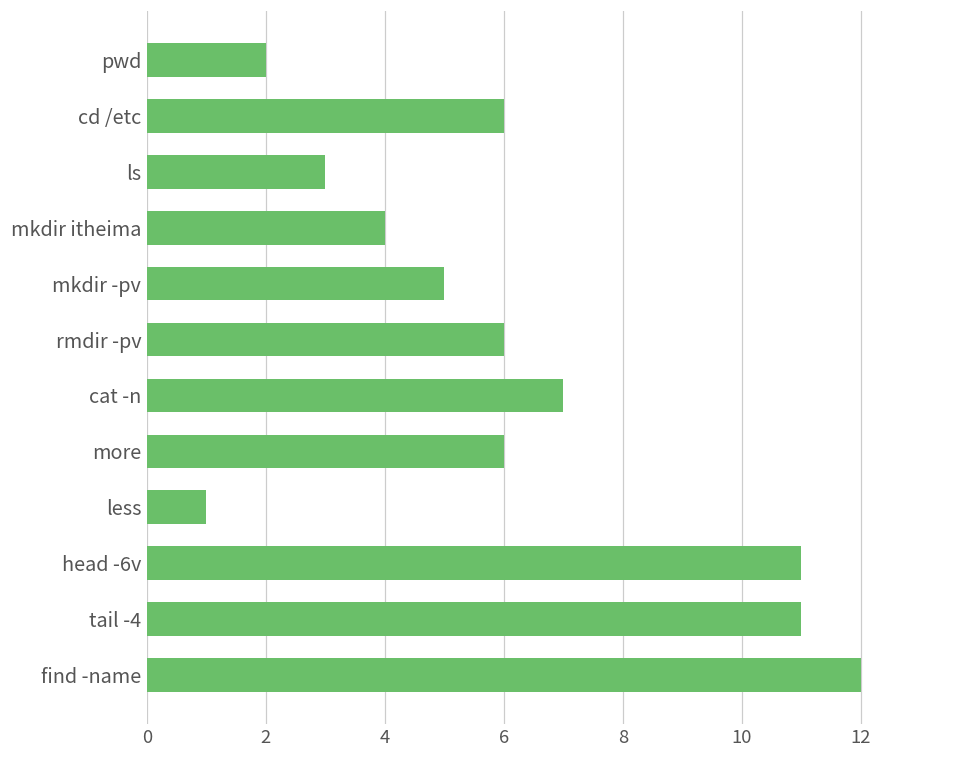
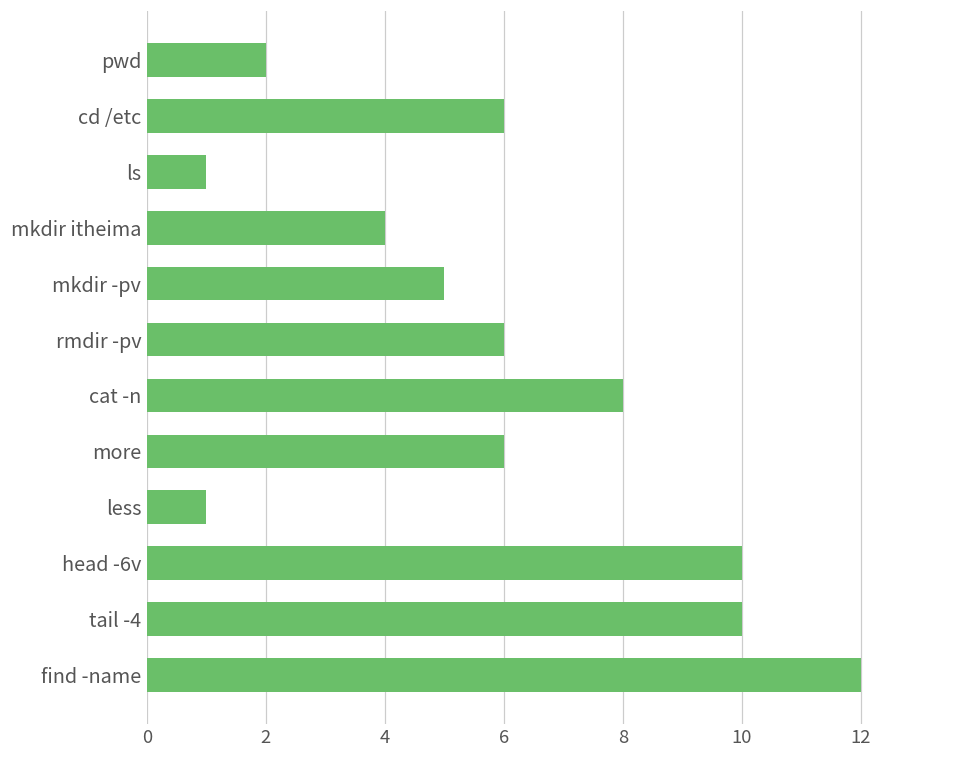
ls: 3 -> 1
cat -n: 7 -> 8
head -6v: 11 -> 10
tail -4: 11 -> 10
